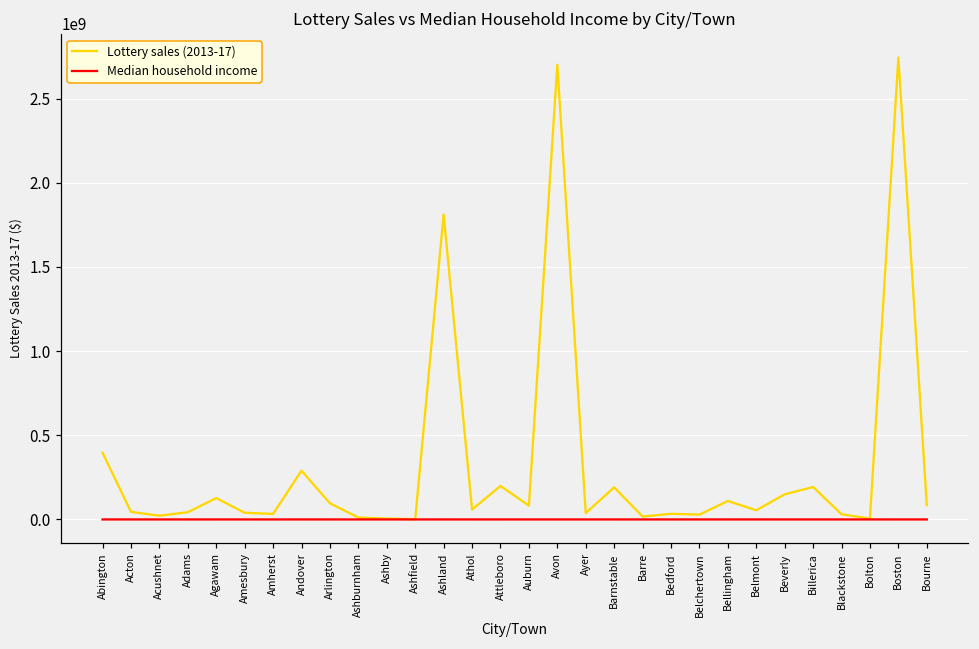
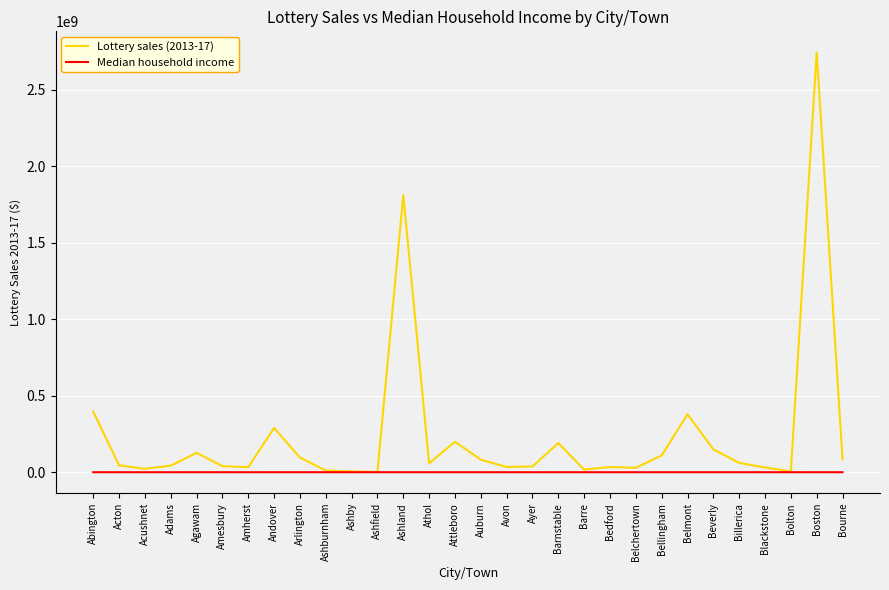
Lottery sales (2013-17), Avon: 2700000000 -> 30000000
Lottery sales (2013-17), Belmont: 50000000 -> 380000000
Lottery sales (2013-17), Billerica: 190000000 -> 60000000
